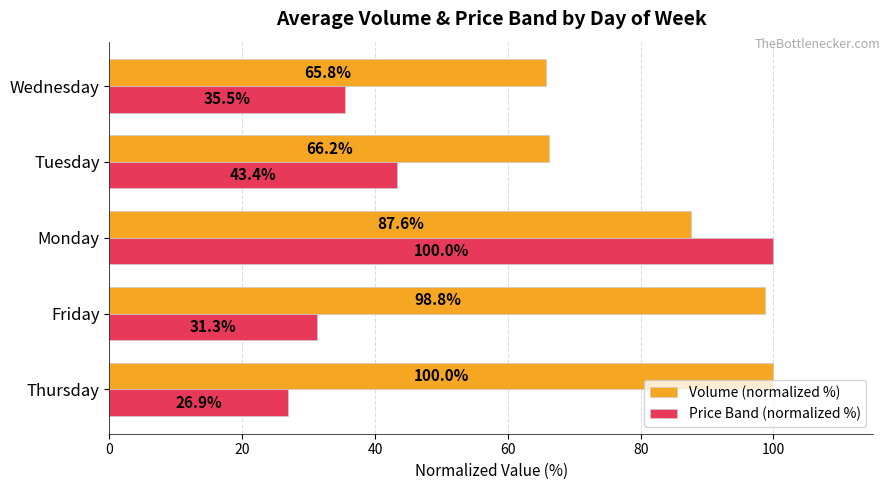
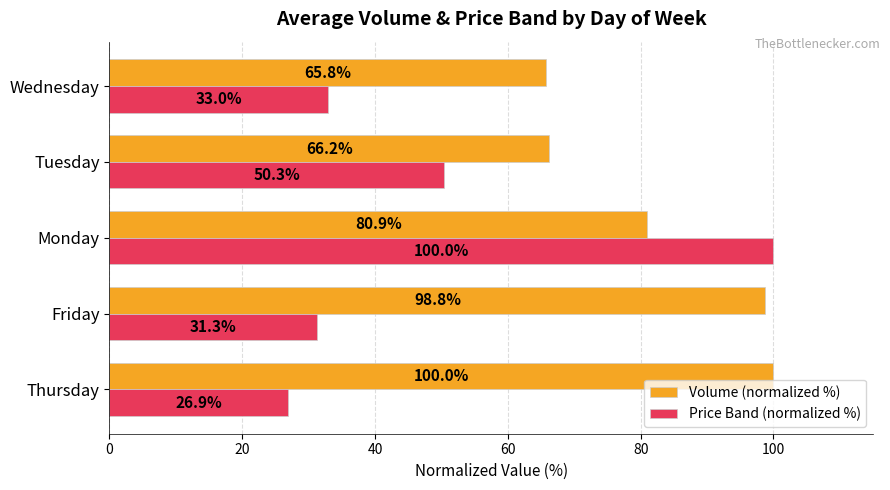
Price Band (normalized %), Wednesday: 35.5% -> 33.0%
Price Band (normalized %), Tuesday: 43.4% -> 50.3%
Volume (normalized %), Monday: 87.6% -> 80.9%
